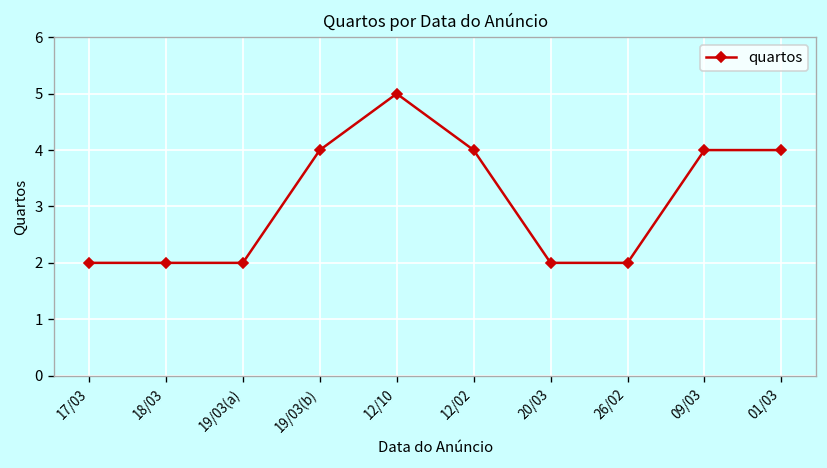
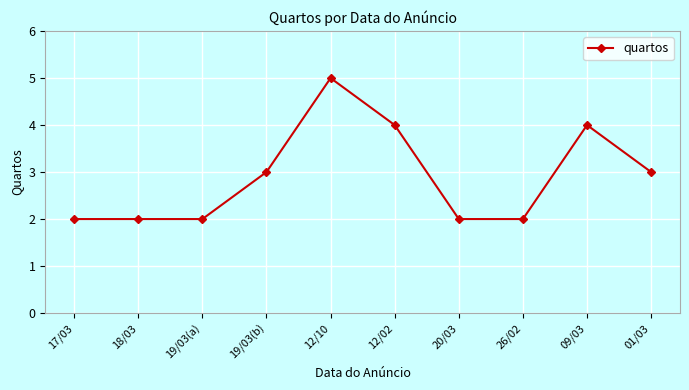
19/03(b): 4 -> 3
01/03: 4 -> 3
